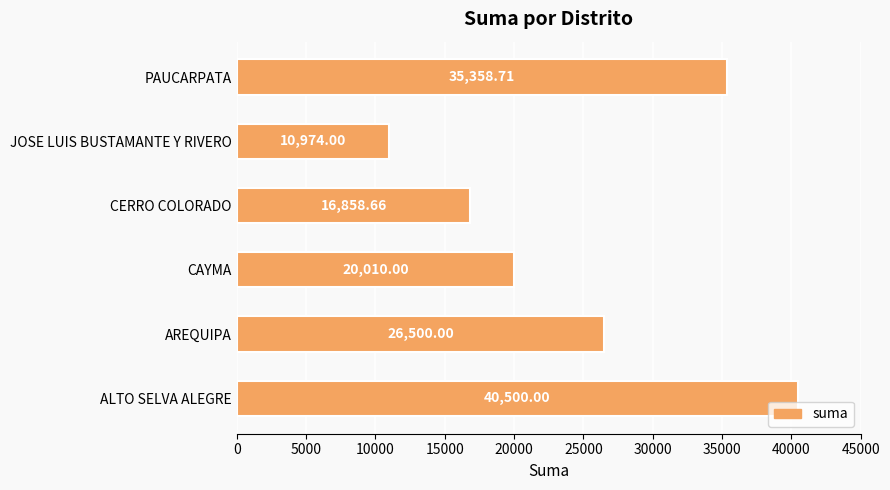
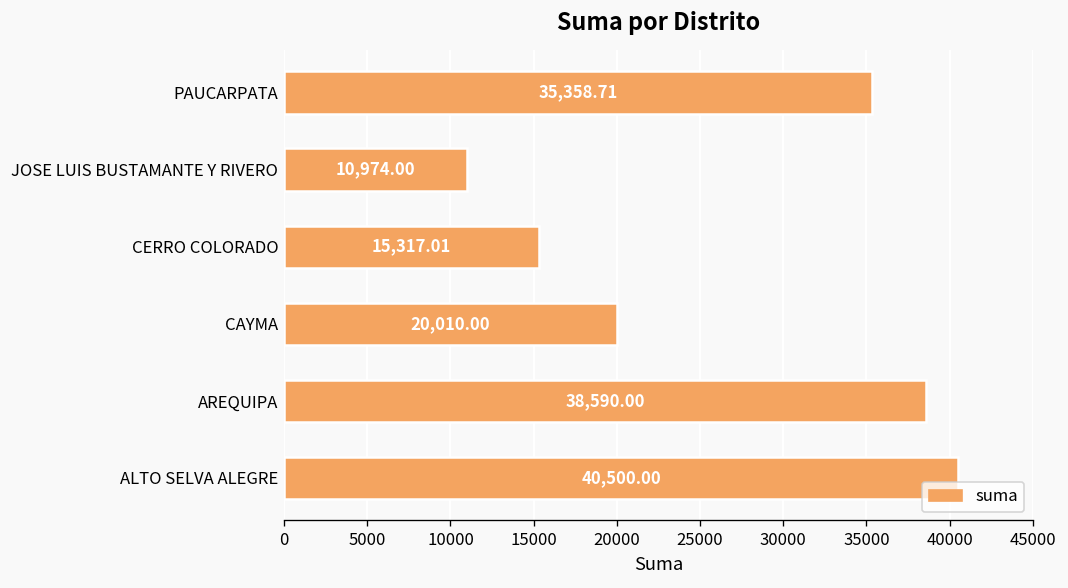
CERRO COLORADO: 16,858.66 -> 15,317.01
AREQUIPA: 26,500.00 -> 38,590.00
